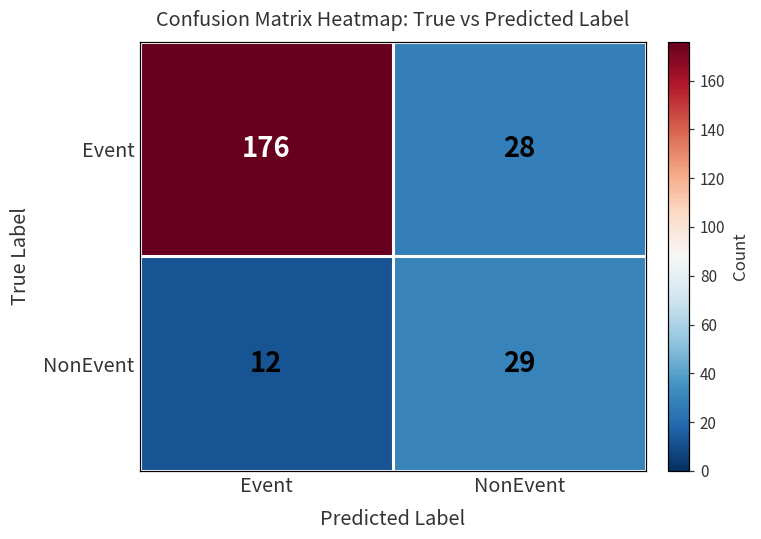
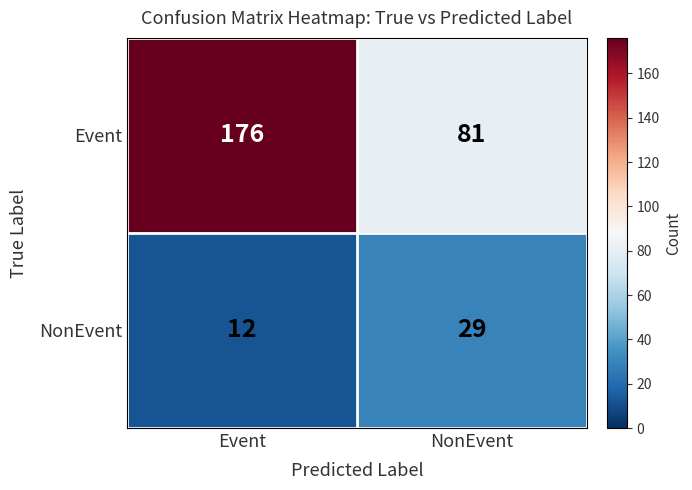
Event, NonEvent: 28 -> 81
